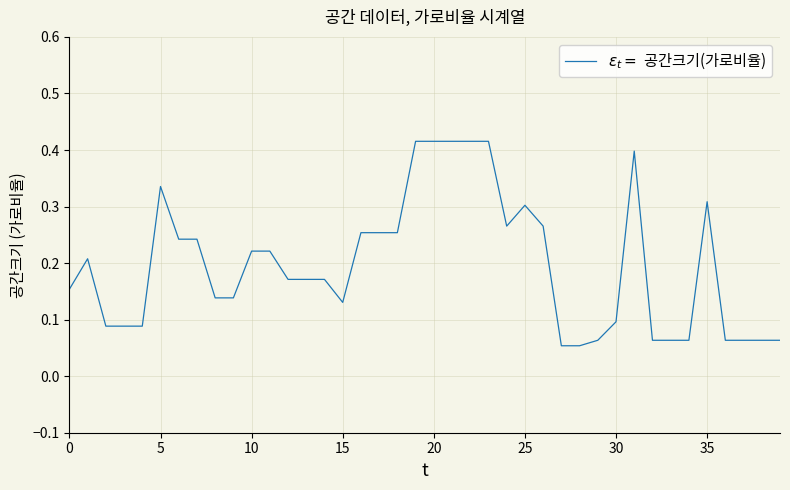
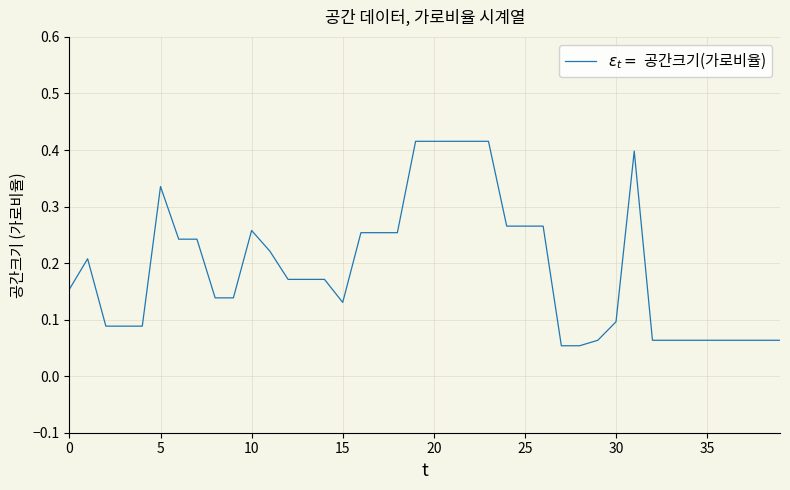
10: 0.22 -> 0.26
25: 0.30 -> 0.27
35: 0.31 -> 0.06
